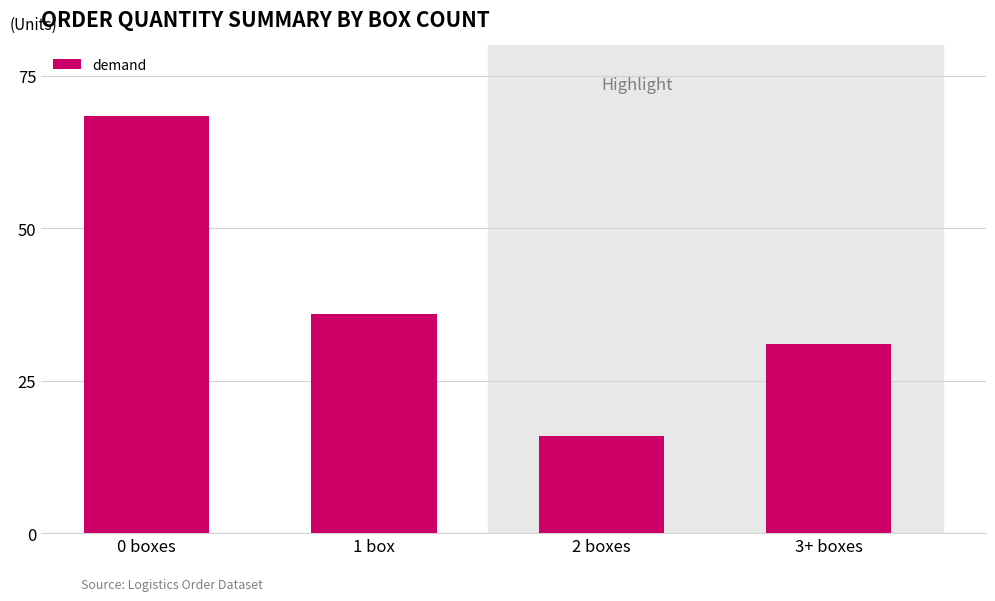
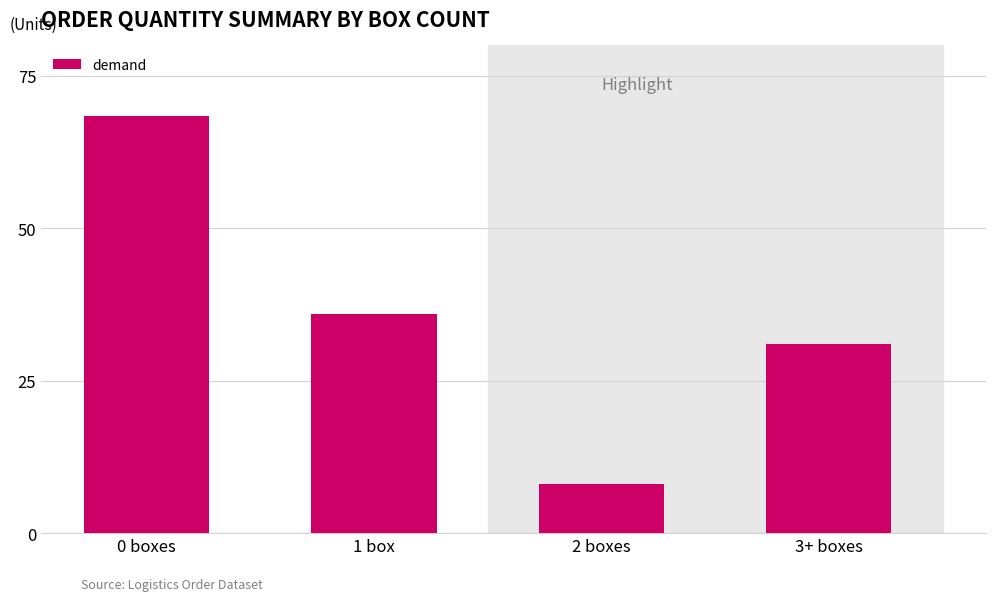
2 boxes: 16 -> 8
